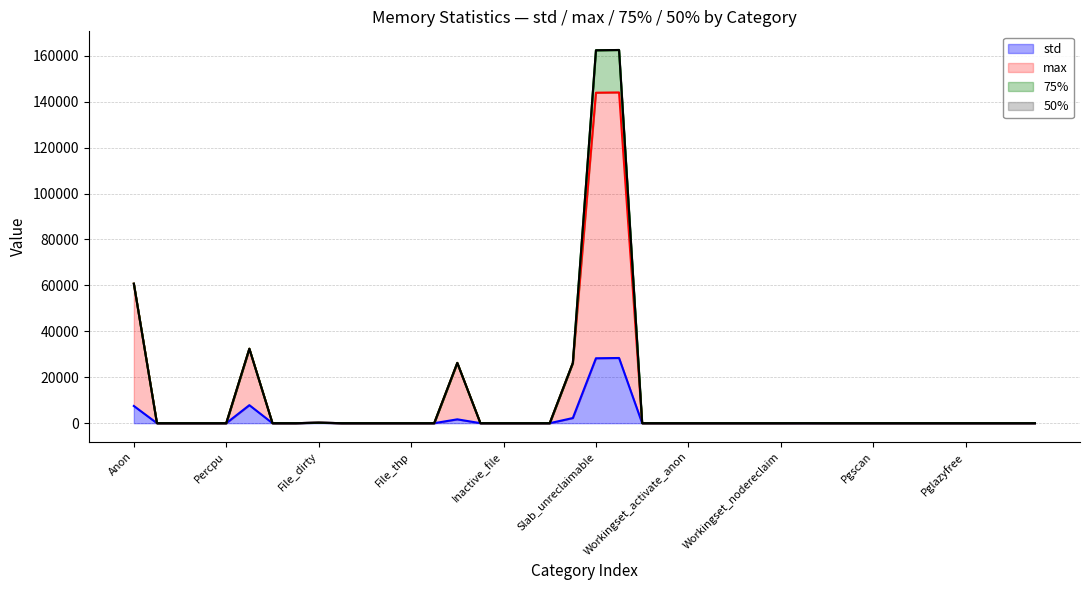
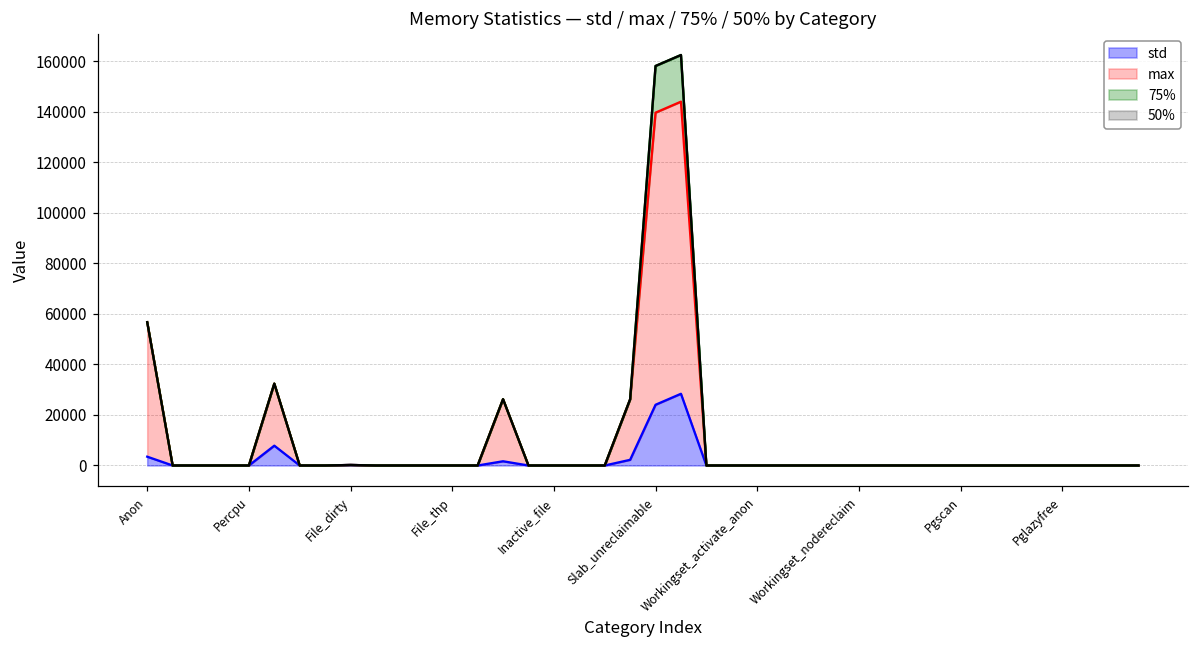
std, Anon: 7000 -> 3000
std, Slab_unreclaimable: 28000 -> 24000
